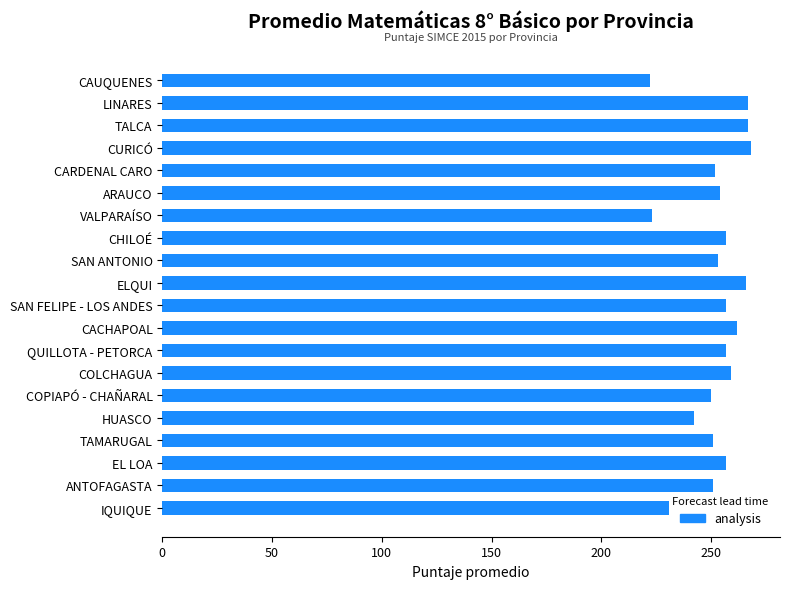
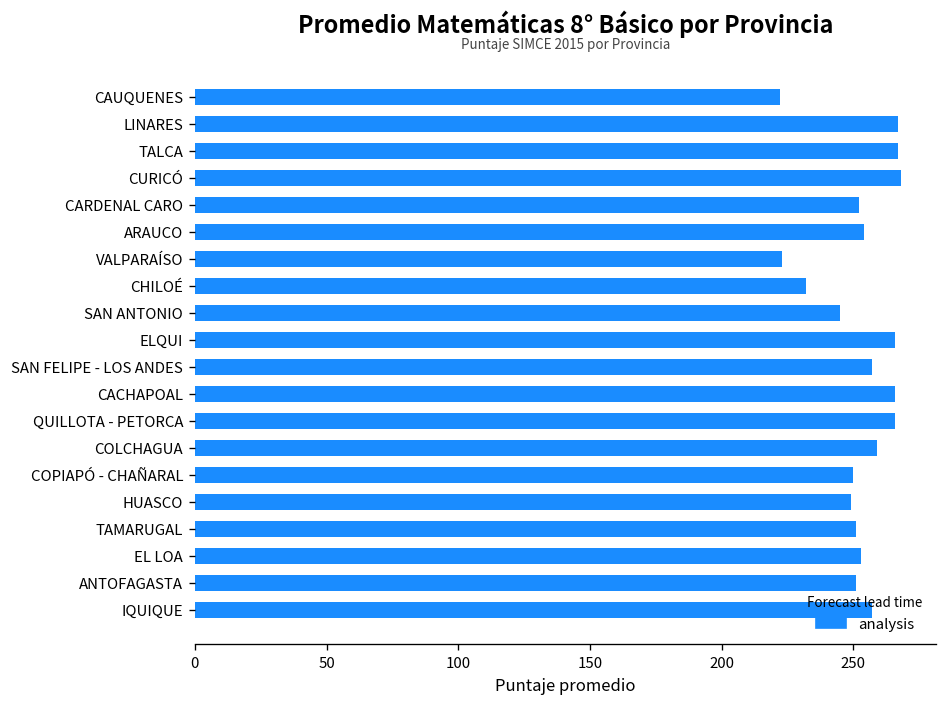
CHILOÉ: 257 -> 232
SAN ANTONIO: 253 -> 245
CACHAPOAL: 262 -> 266
QUILLOTA - PETORCA: 257 -> 266
HUASCO: 242 -> 249
EL LOA: 257 -> 253
IQUIQUE: 231 -> 257
